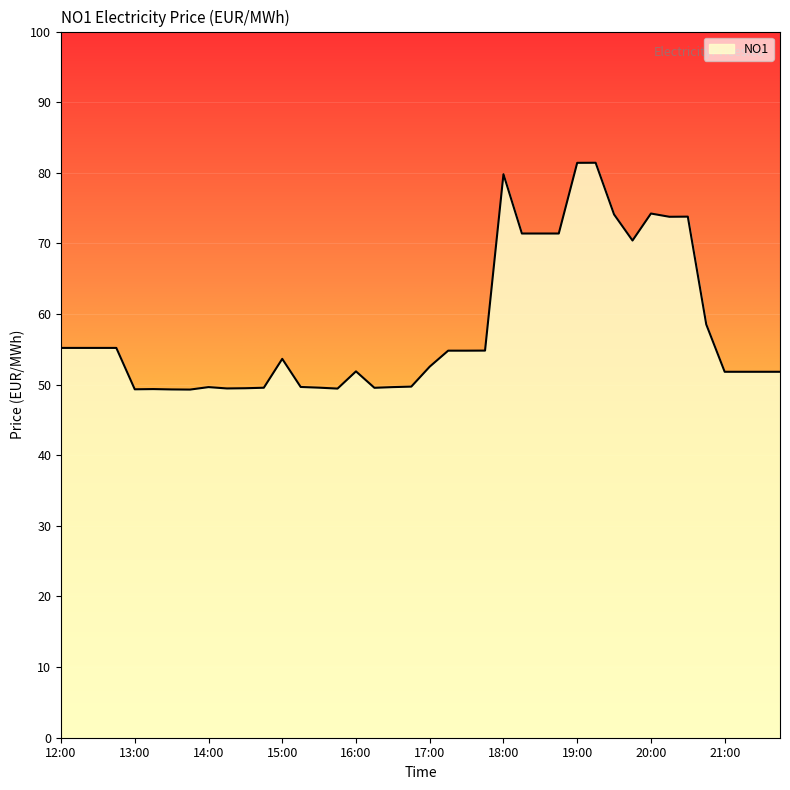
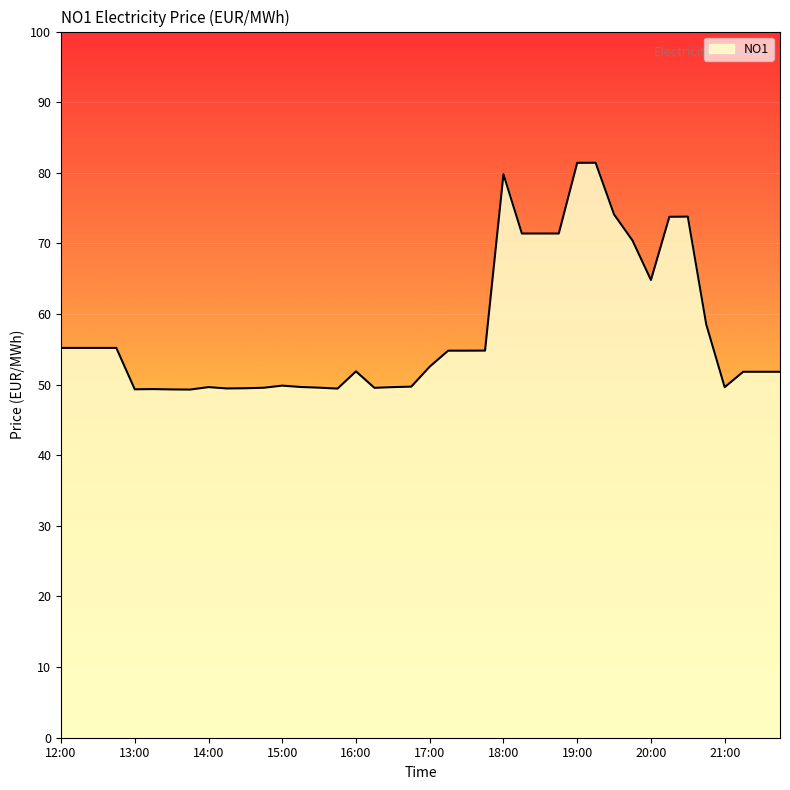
15:00: 54 -> 50
20:00: 74 -> 65
21:00: 52 -> 50
